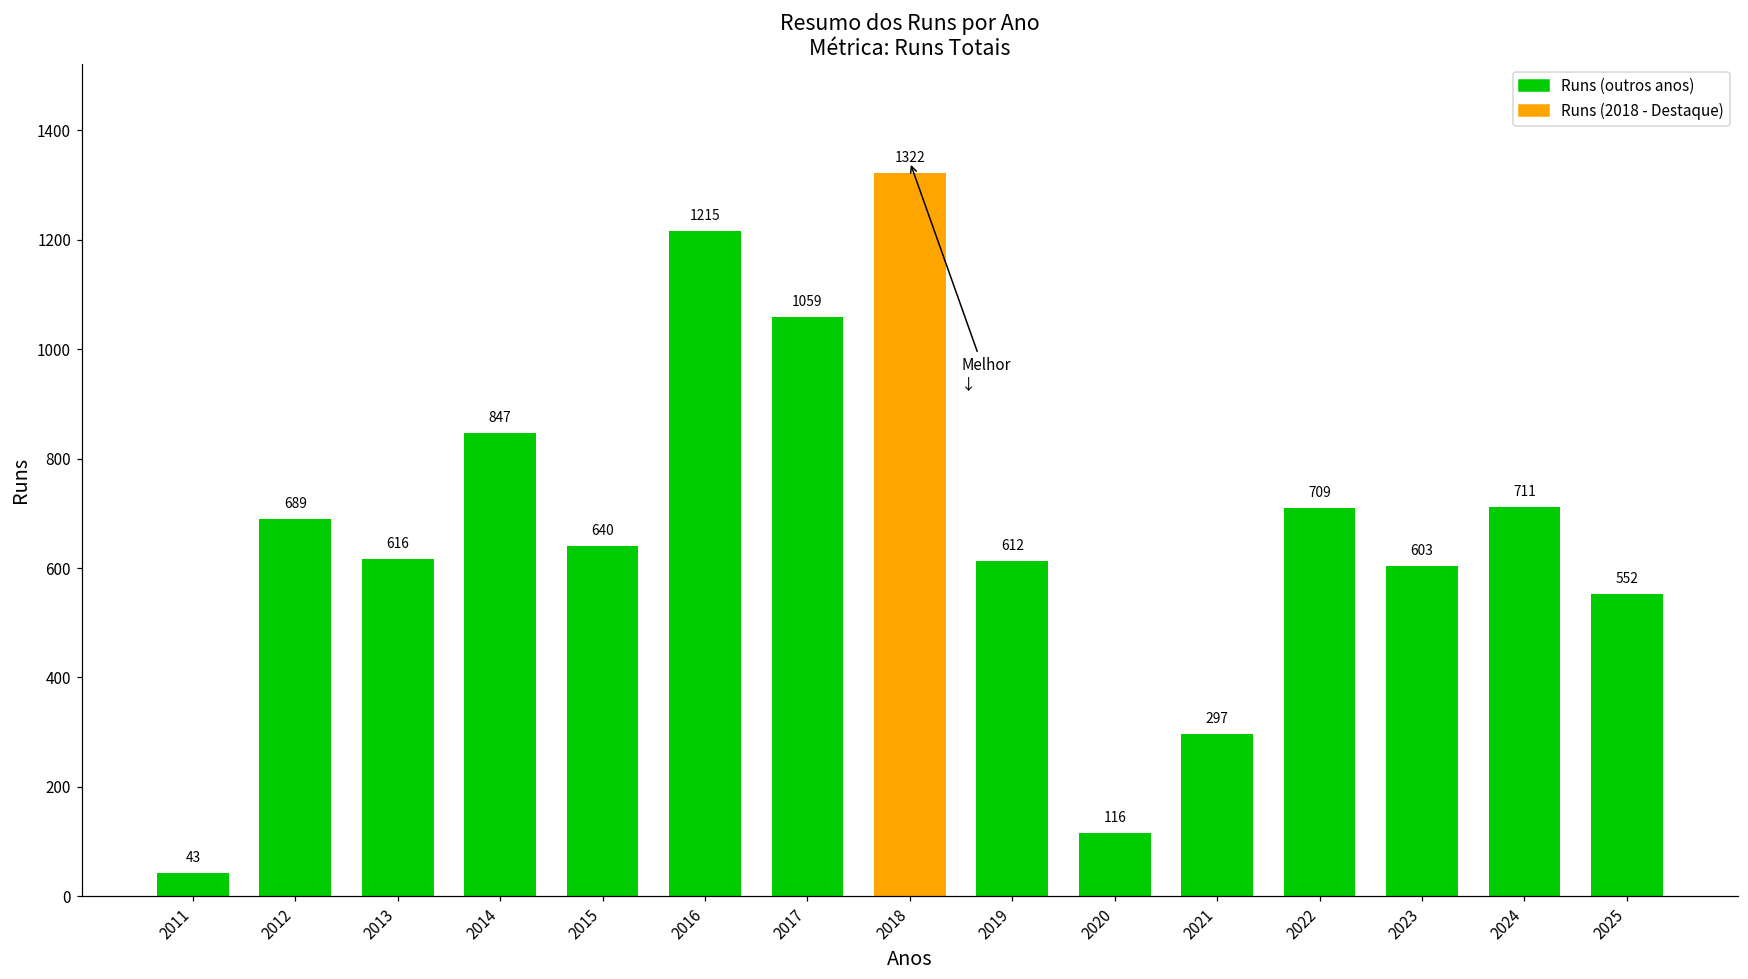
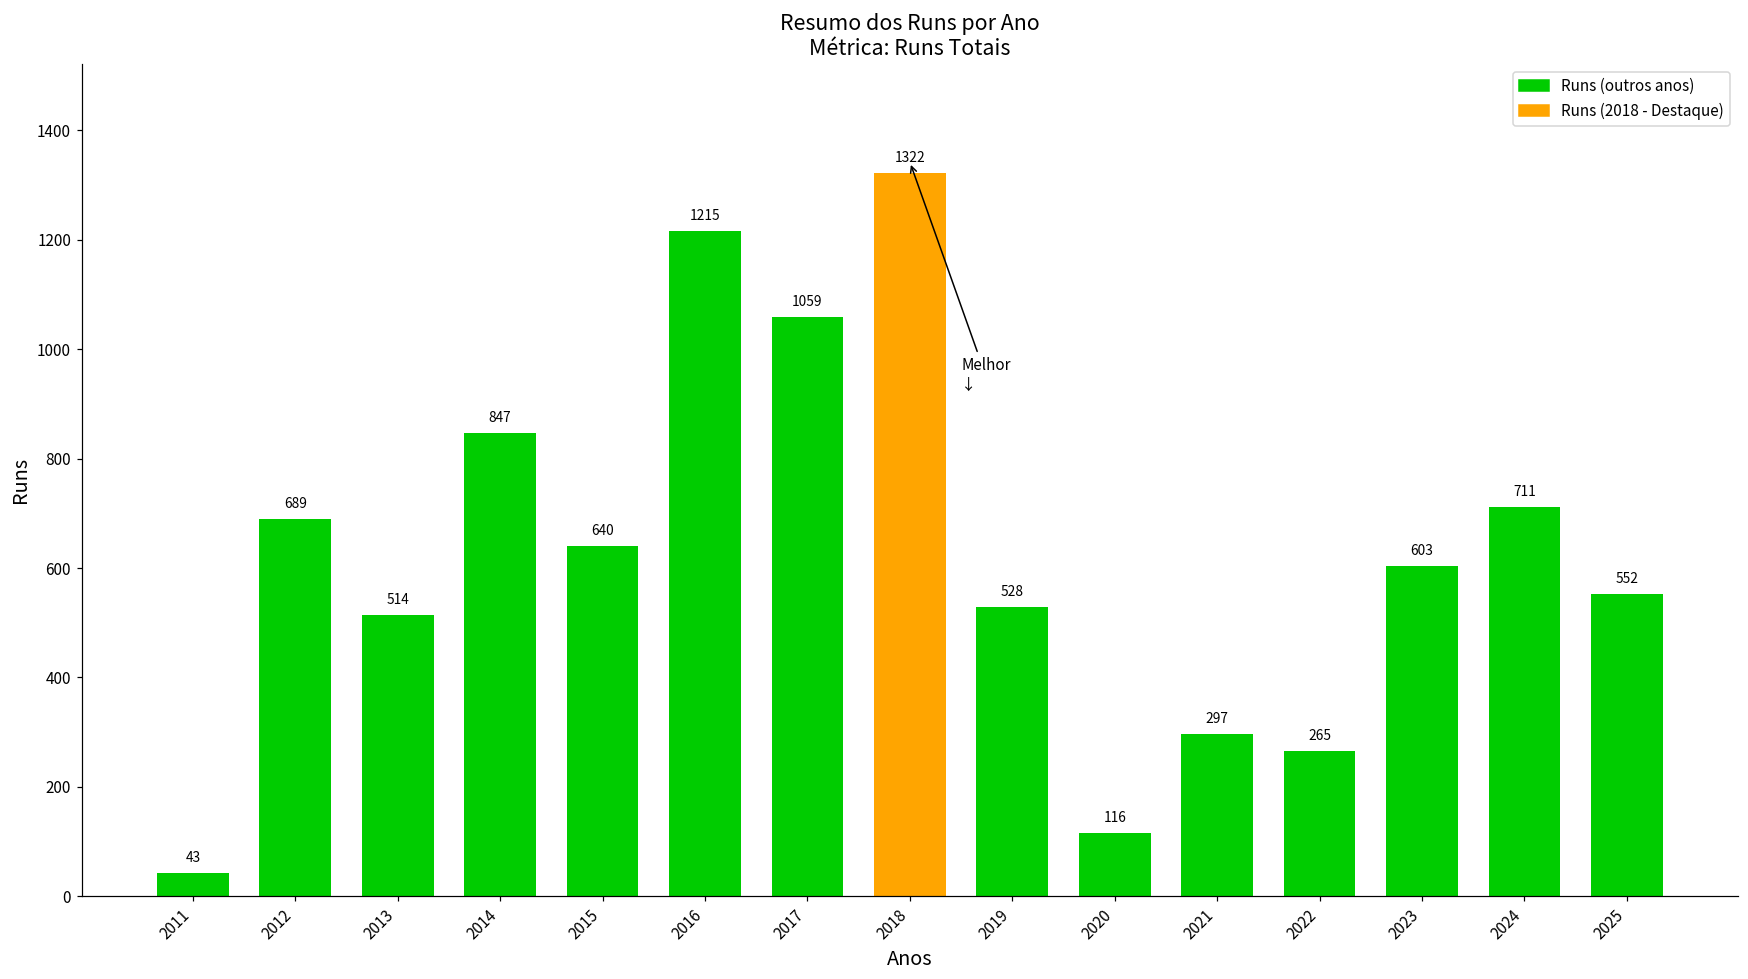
2013: 616 -> 514
2019: 612 -> 528
2022: 709 -> 265
